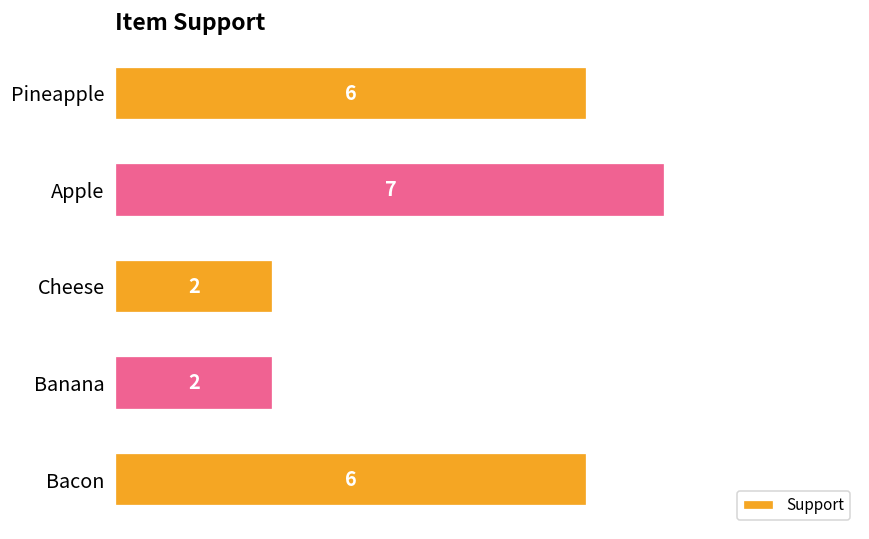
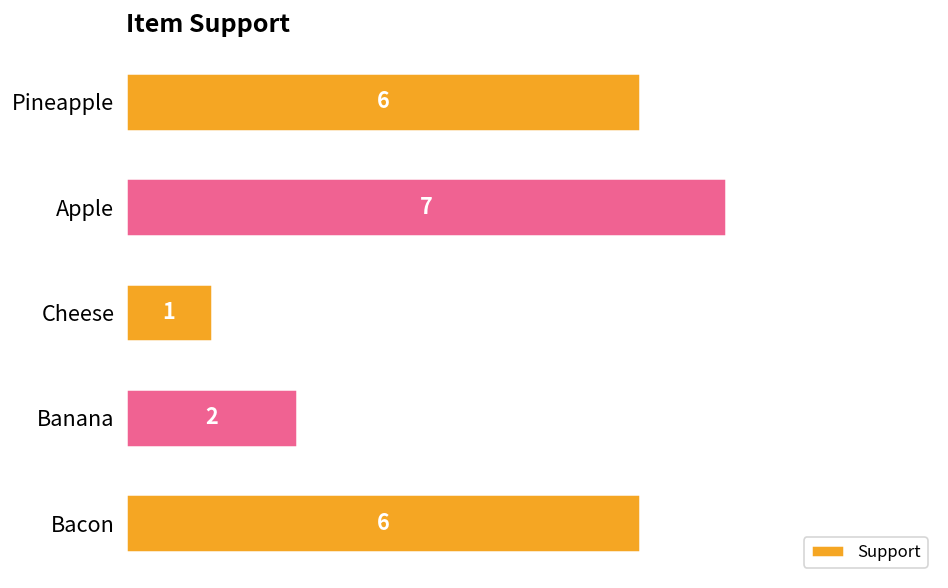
Cheese: 2 -> 1
